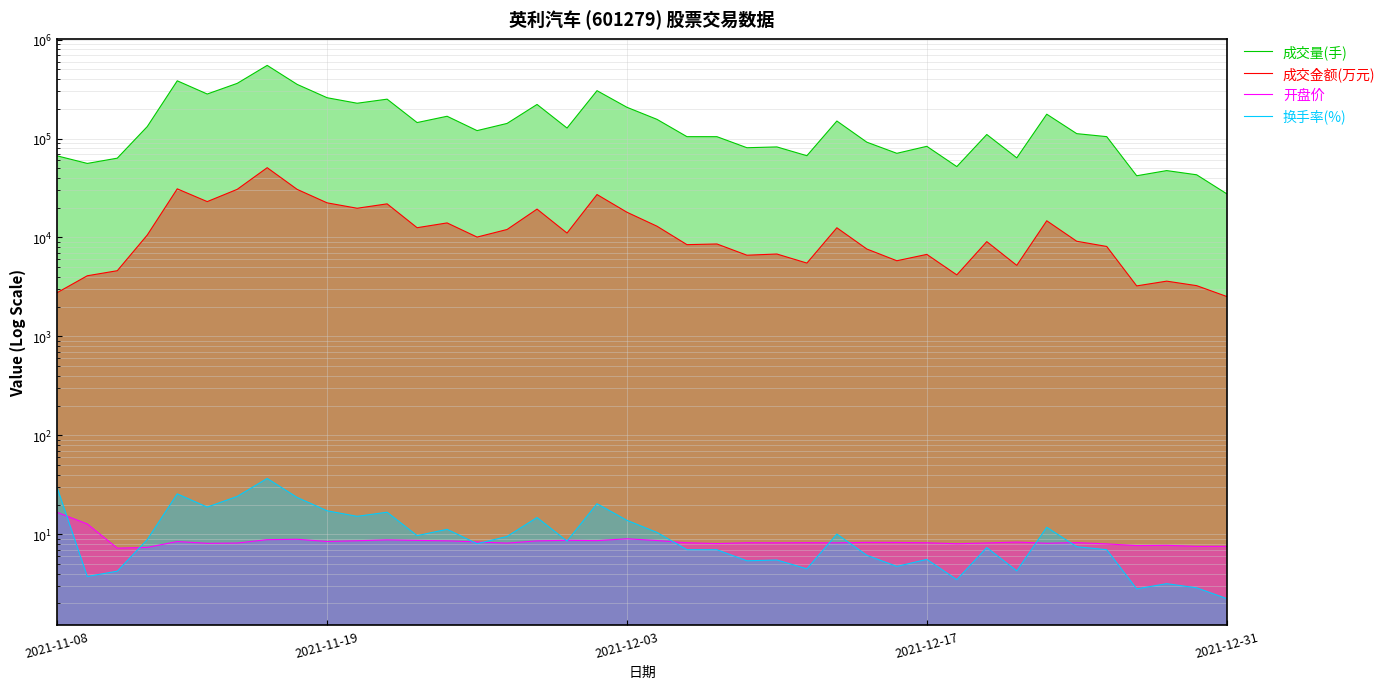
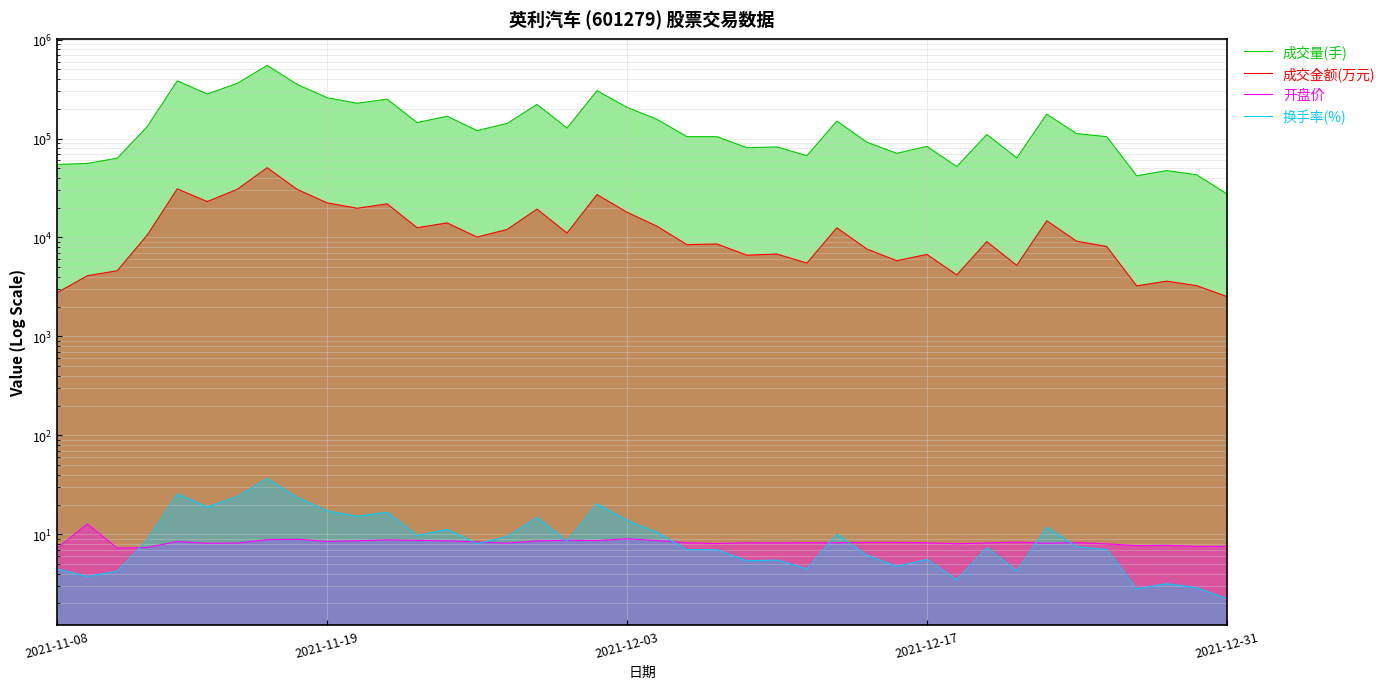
成交量(手), 2021-11-08: 70000 -> 50000
开盘价, 2021-11-08: 17 -> 7
换手率(%), 2021-11-08: 29 -> 4
